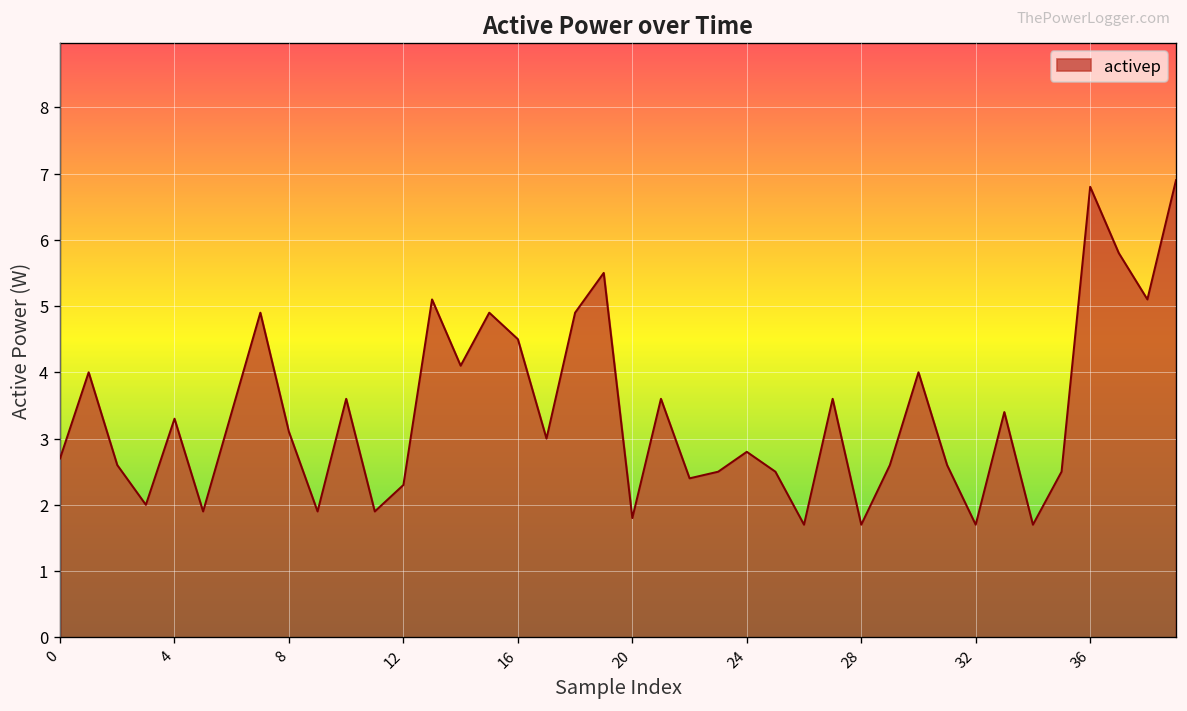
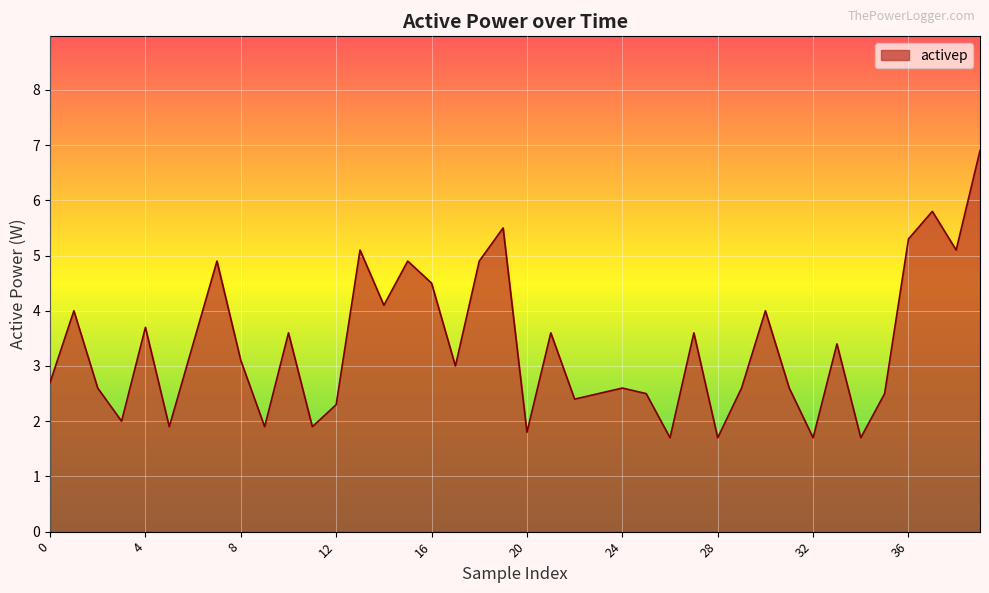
4: 3.3 -> 3.7
24: 2.8 -> 2.6
36: 6.8 -> 5.3
